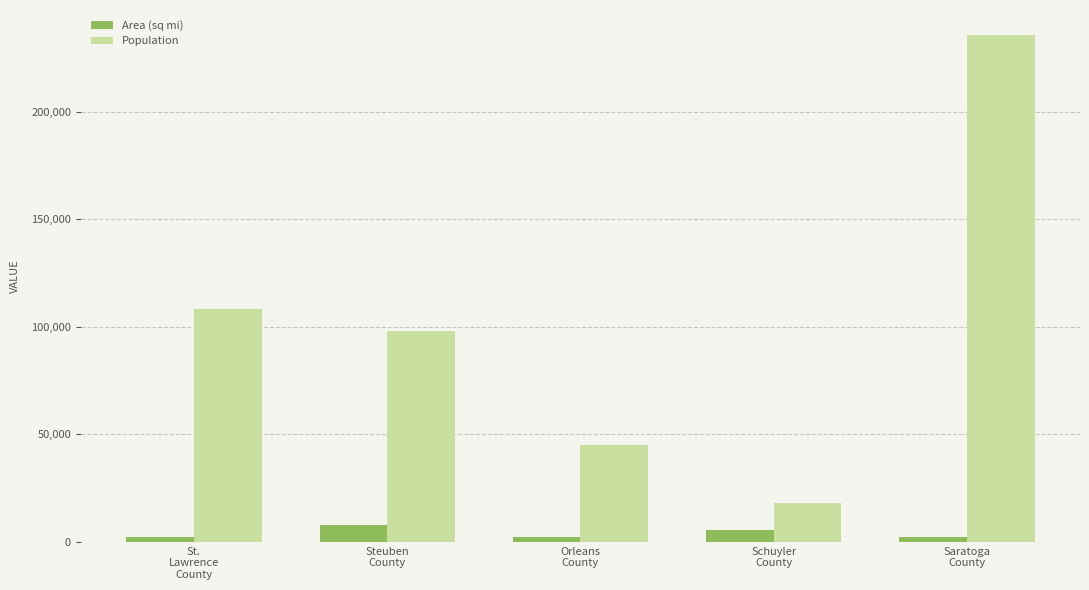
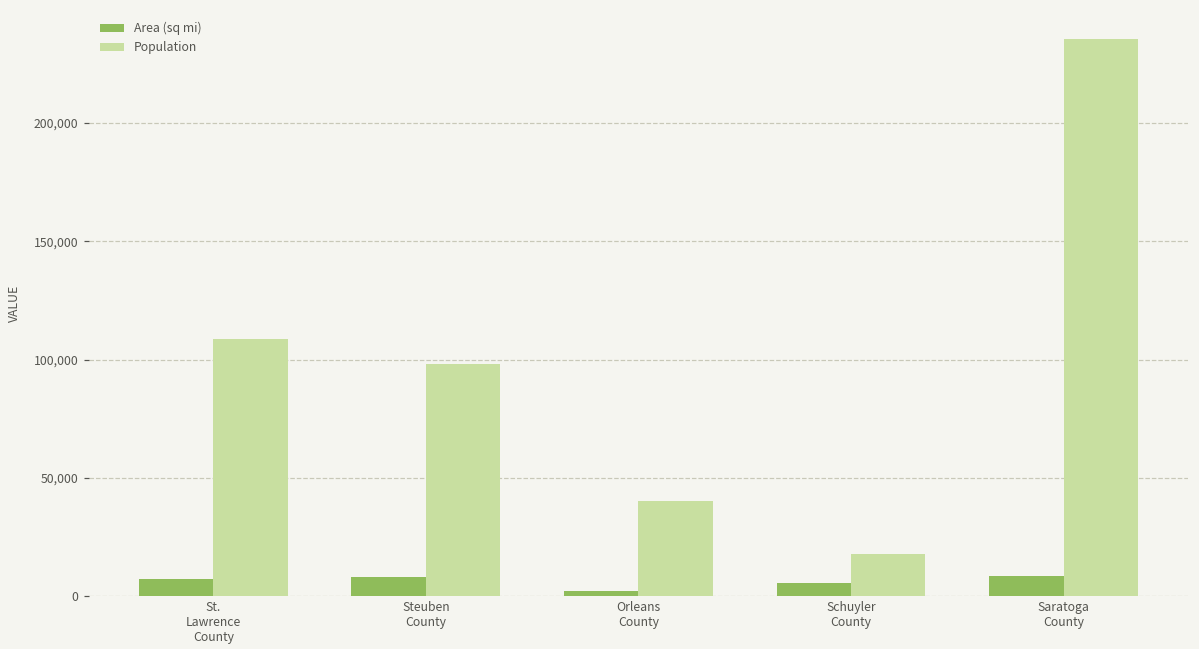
Area (sq mi), St. Lawrence County: 2,000 -> 7,000
Population, Orleans County: 45,000 -> 40,000
Area (sq mi), Saratoga County: 2,000 -> 8,000
